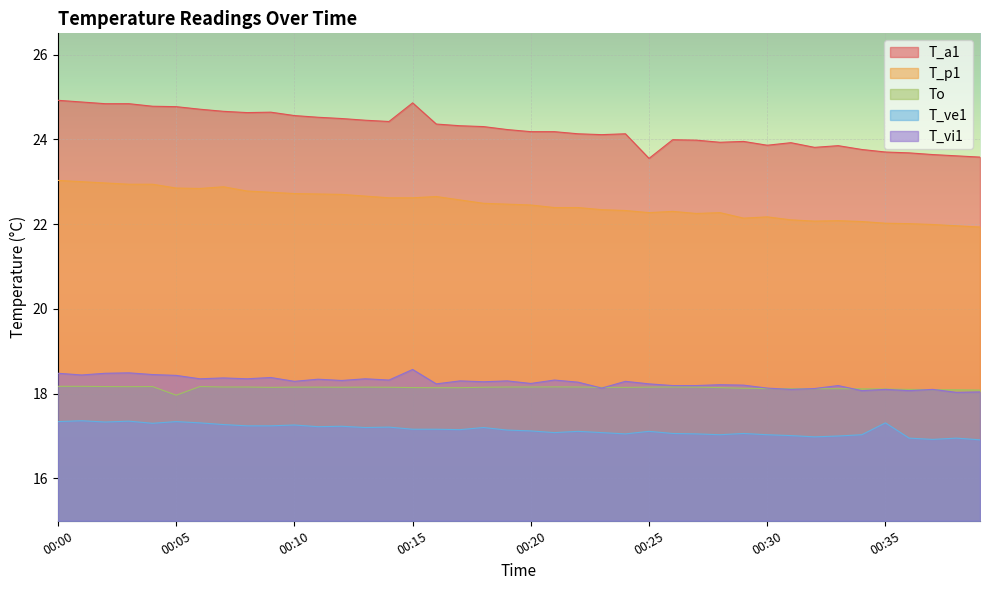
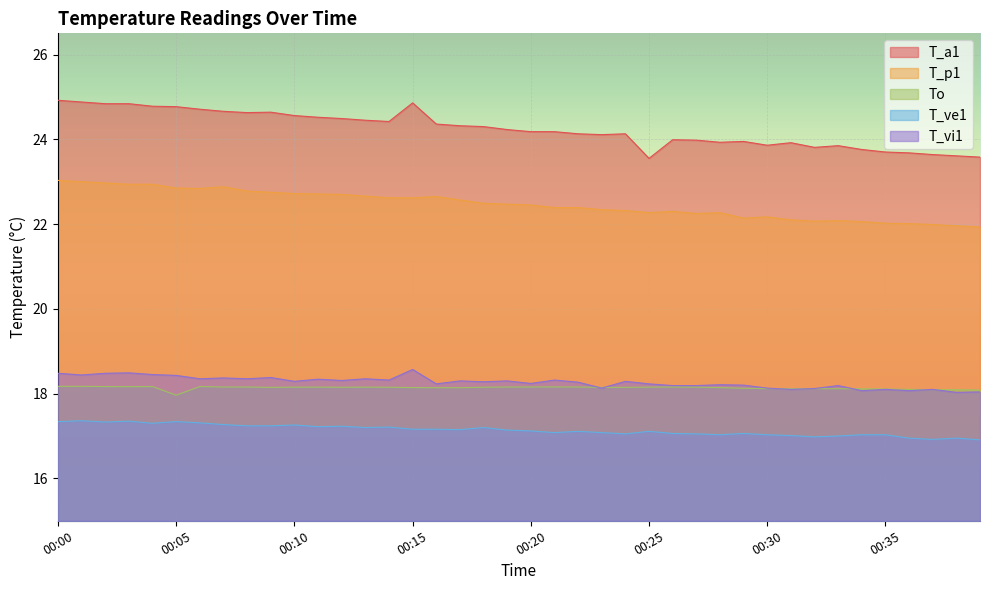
T_ve1, 00:35: 17.3 -> 17.0
